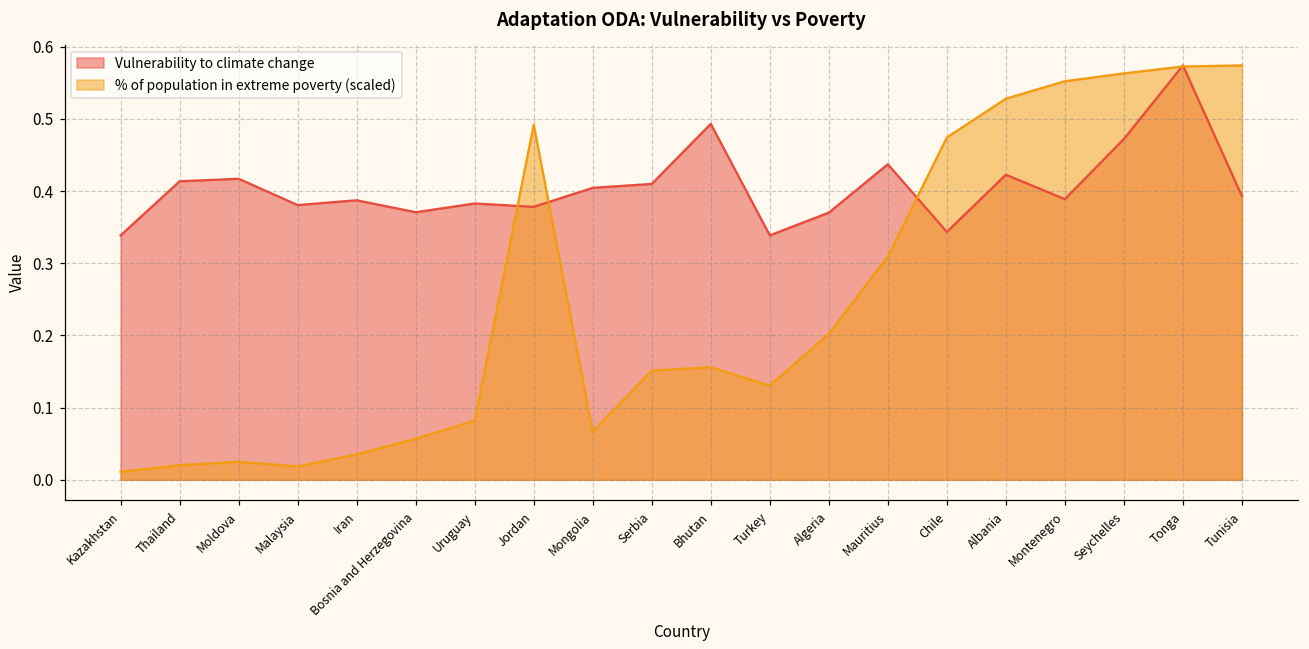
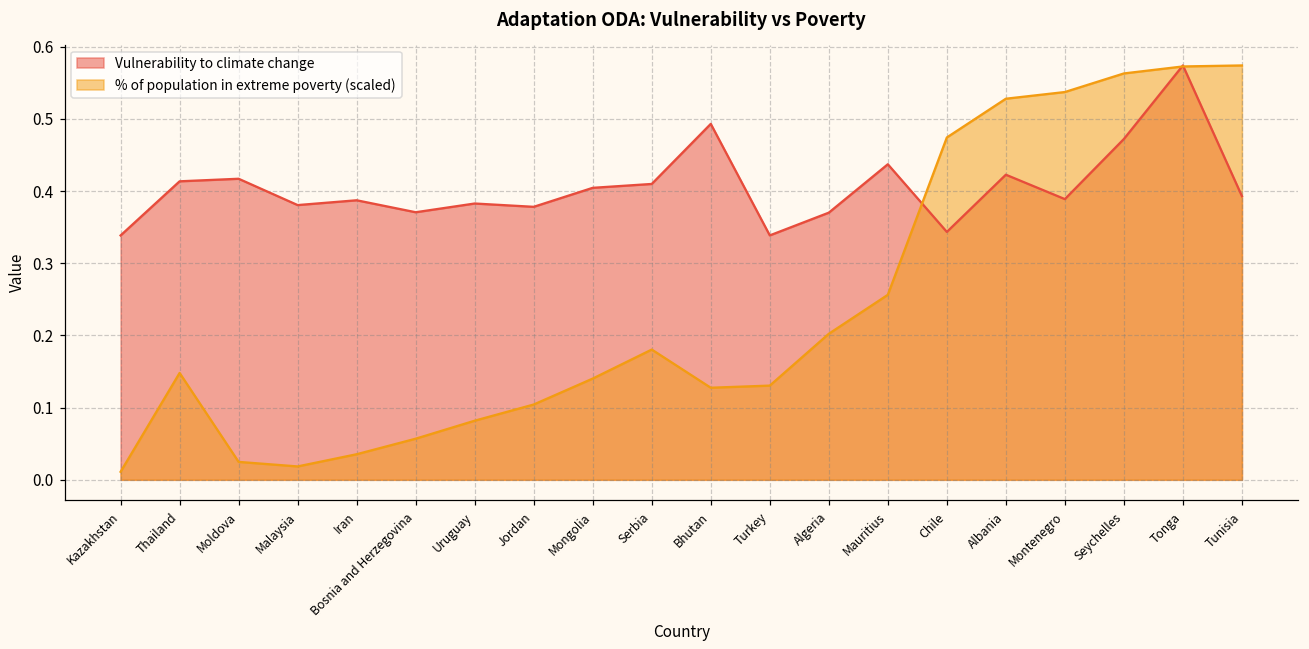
% of population in extreme poverty (scaled), Thailand: 0.02 -> 0.15
% of population in extreme poverty (scaled), Jordan: 0.49 -> 0.10
% of population in extreme poverty (scaled), Mongolia: 0.07 -> 0.14
% of population in extreme poverty (scaled), Serbia: 0.15 -> 0.18
% of population in extreme poverty (scaled), Bhutan: 0.16 -> 0.13
% of population in extreme poverty (scaled), Mauritius: 0.31 -> 0.26
% of population in extreme poverty (scaled), Montenegro: 0.55 -> 0.54
